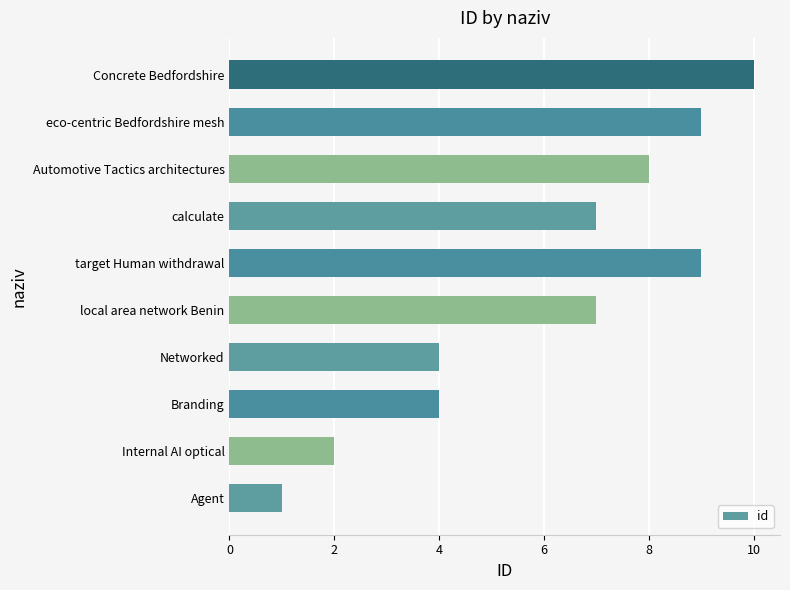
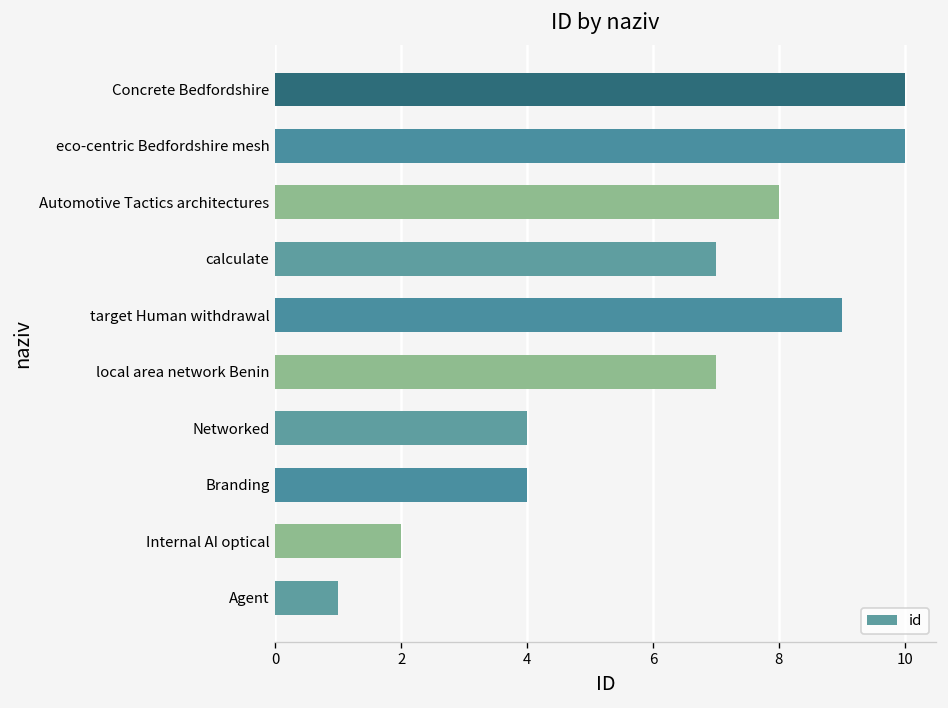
eco-centric Bedfordshire mesh: 9 -> 10
